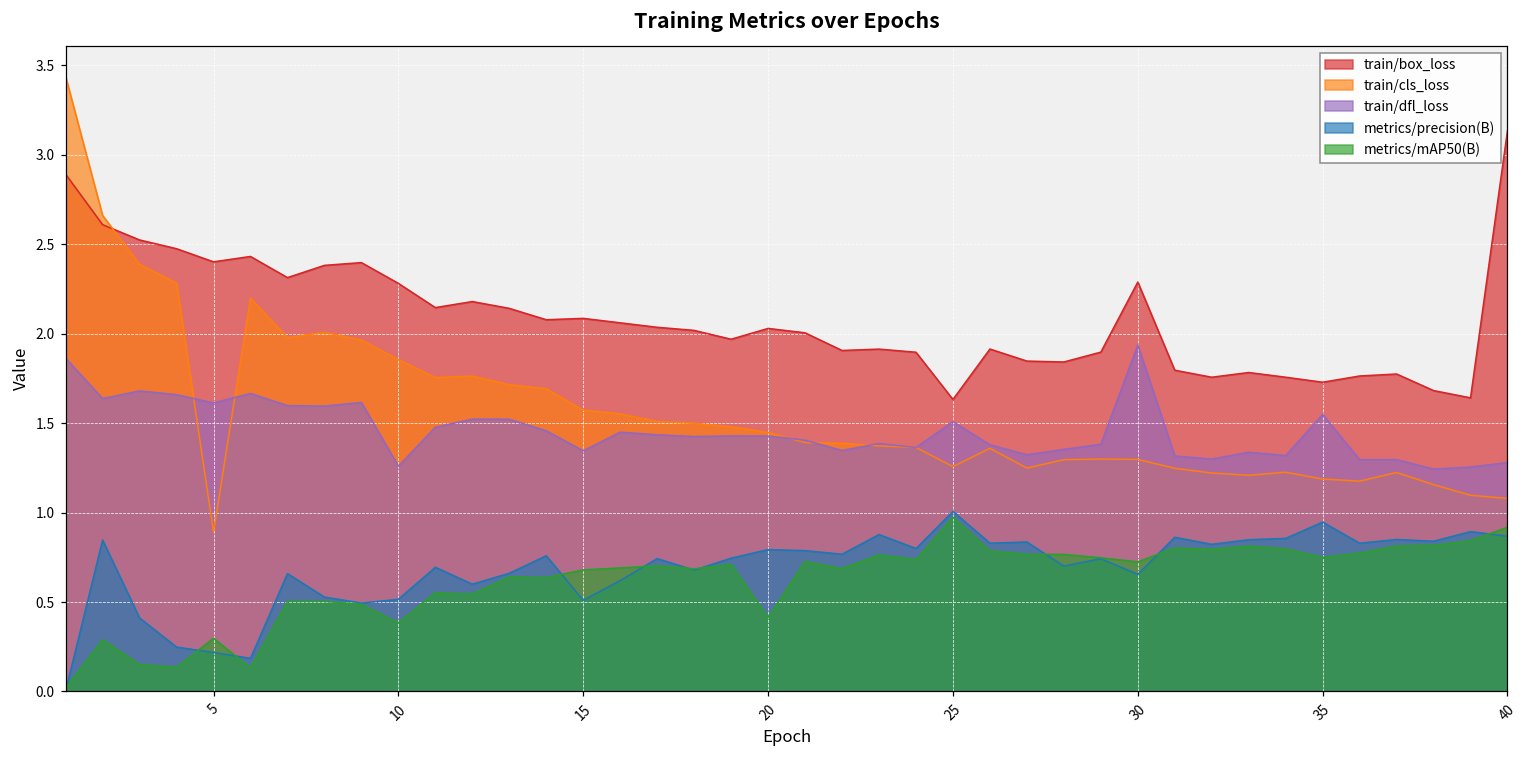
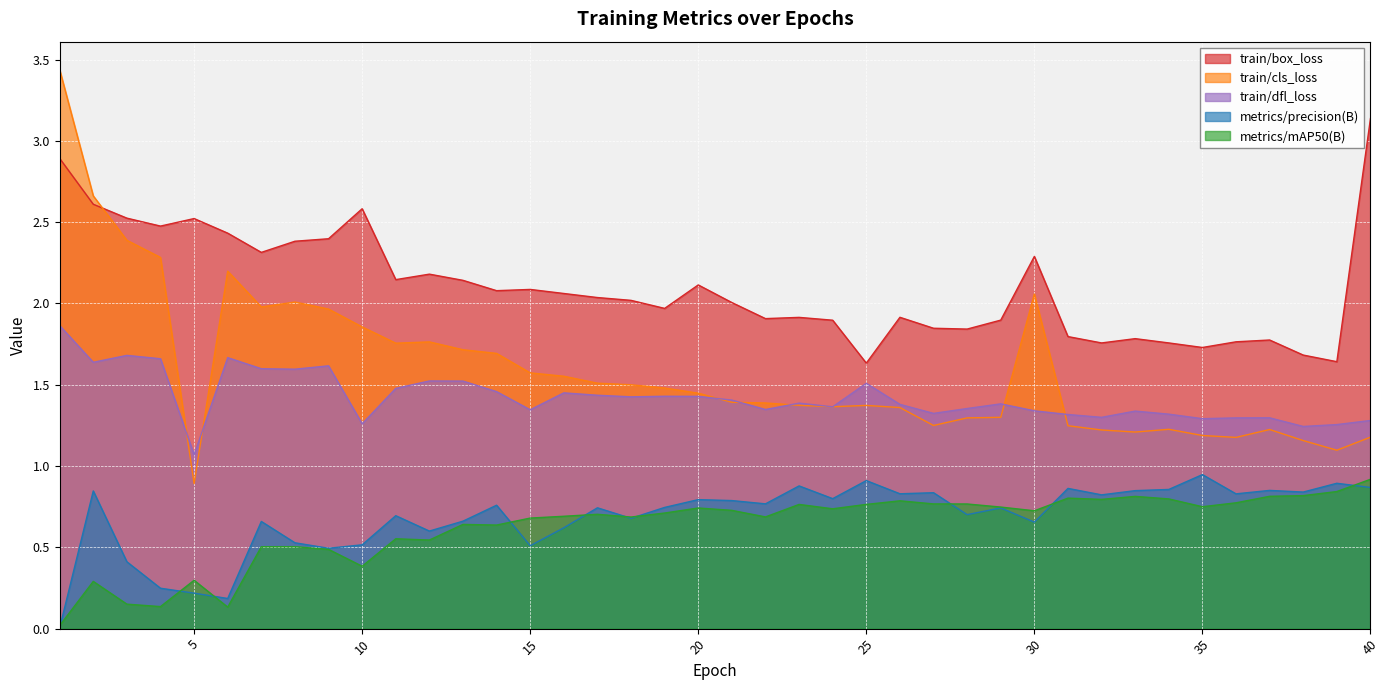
train/box_loss, 5: 2.40 -> 2.52
train/dfl_loss, 5: 1.61 -> 1.07
train/box_loss, 10: 2.28 -> 2.58
train/box_loss, 20: 2.03 -> 2.11
metrics/mAP50(B), 20: 0.41 -> 0.74
train/cls_loss, 25: 1.26 -> 1.37
metrics/precision(B), 25: 1.01 -> 0.91
metrics/mAP50(B), 25: 0.97 -> 0.76
train/cls_loss, 30: 1.30 -> 2.06
train/dfl_loss, 30: 1.94 -> 1.34
train/dfl_loss, 35: 1.55 -> 1.29
train/cls_loss, 40: 1.08 -> 1.18
